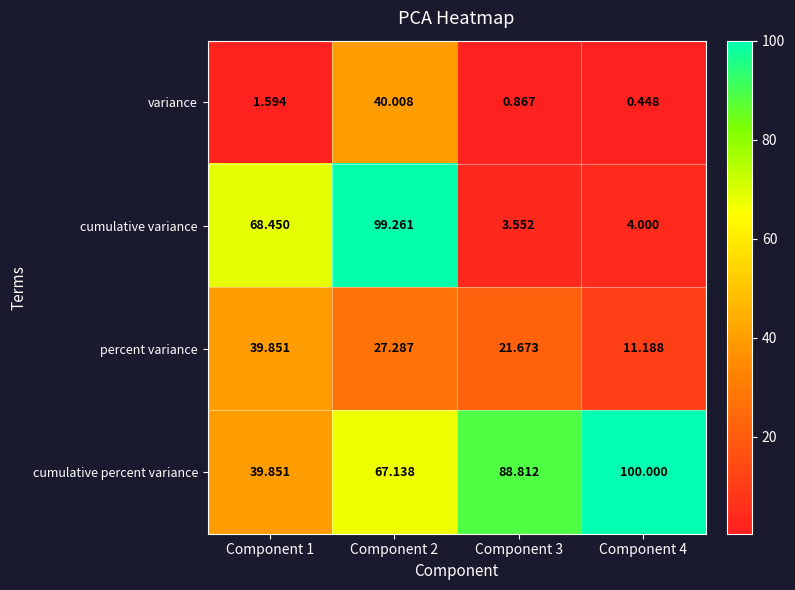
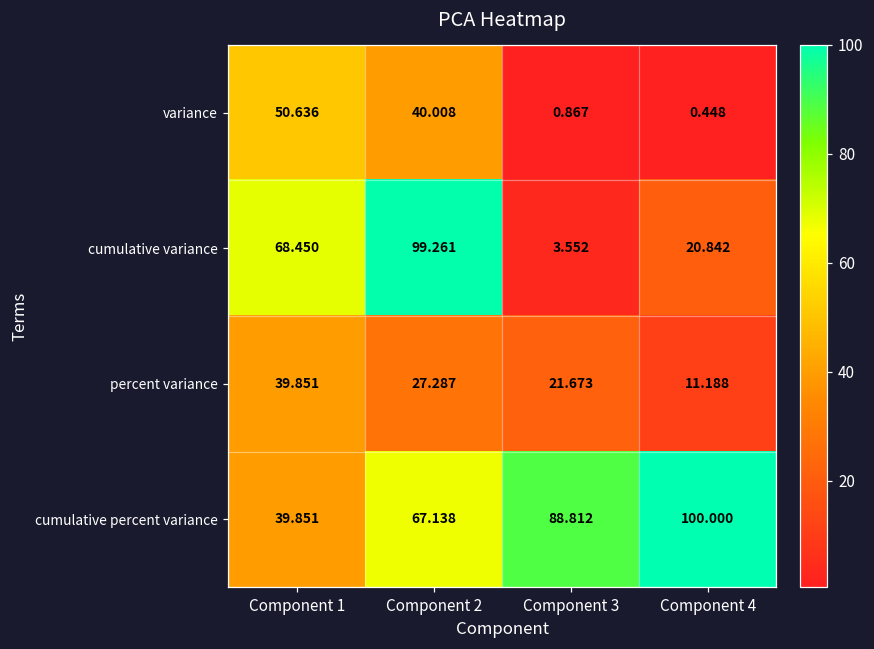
variance, Component 1: 1.594 -> 50.636
cumulative variance, Component 4: 4.000 -> 20.842
